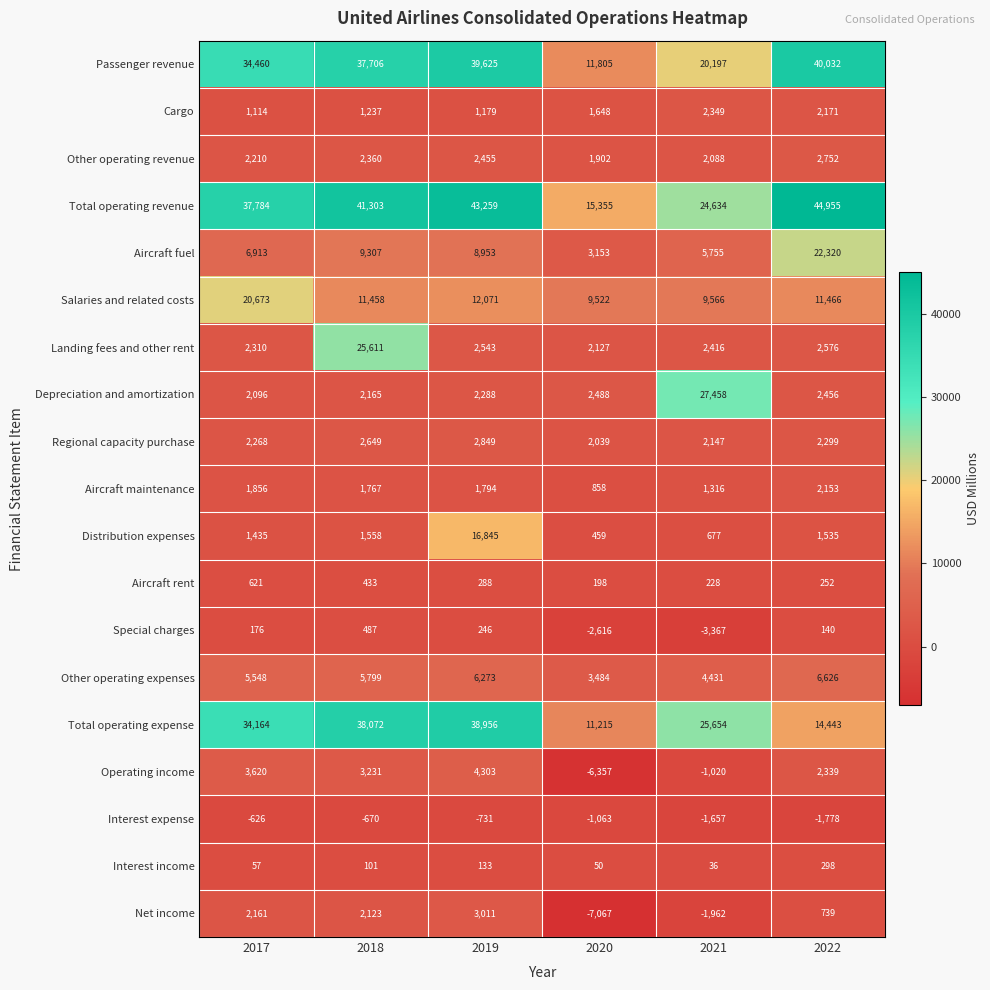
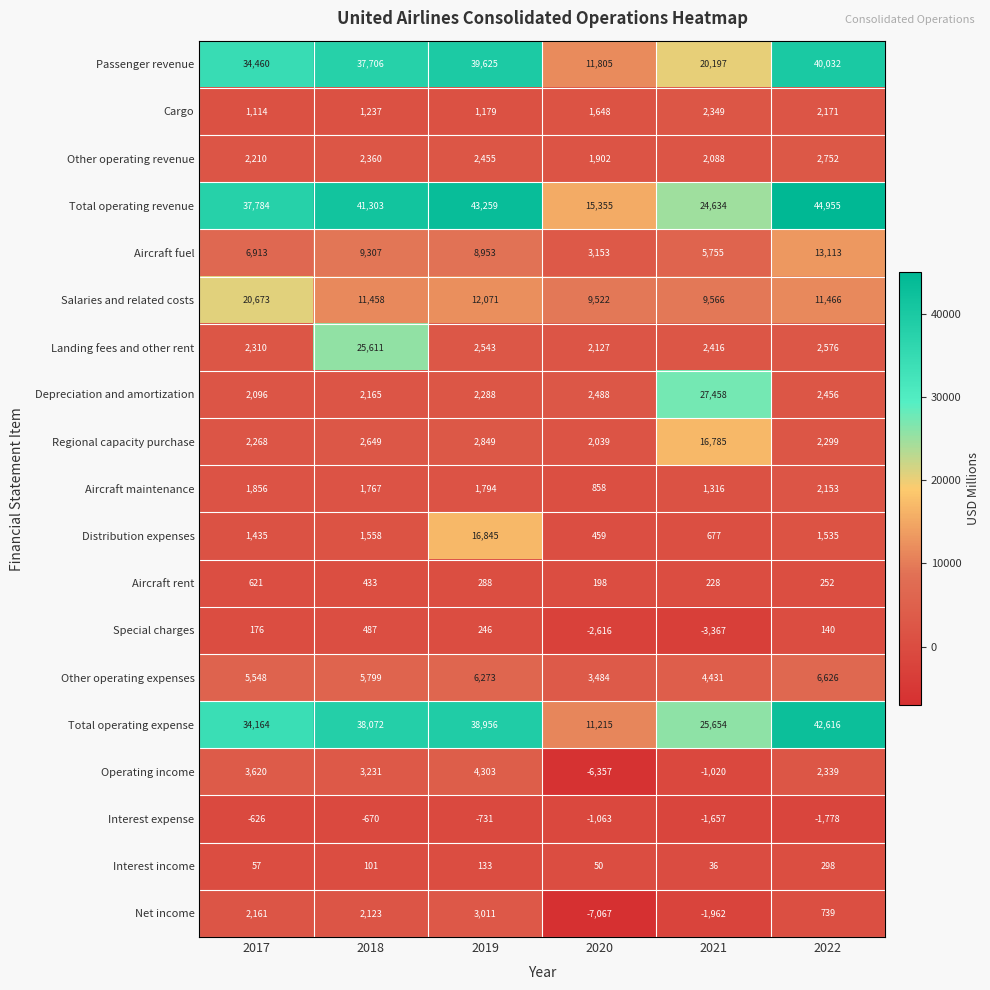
Aircraft fuel, 2022: 22,320 -> 13,113
Regional capacity purchase, 2021: 2,147 -> 16,785
Total operating expense, 2022: 14,443 -> 42,616
